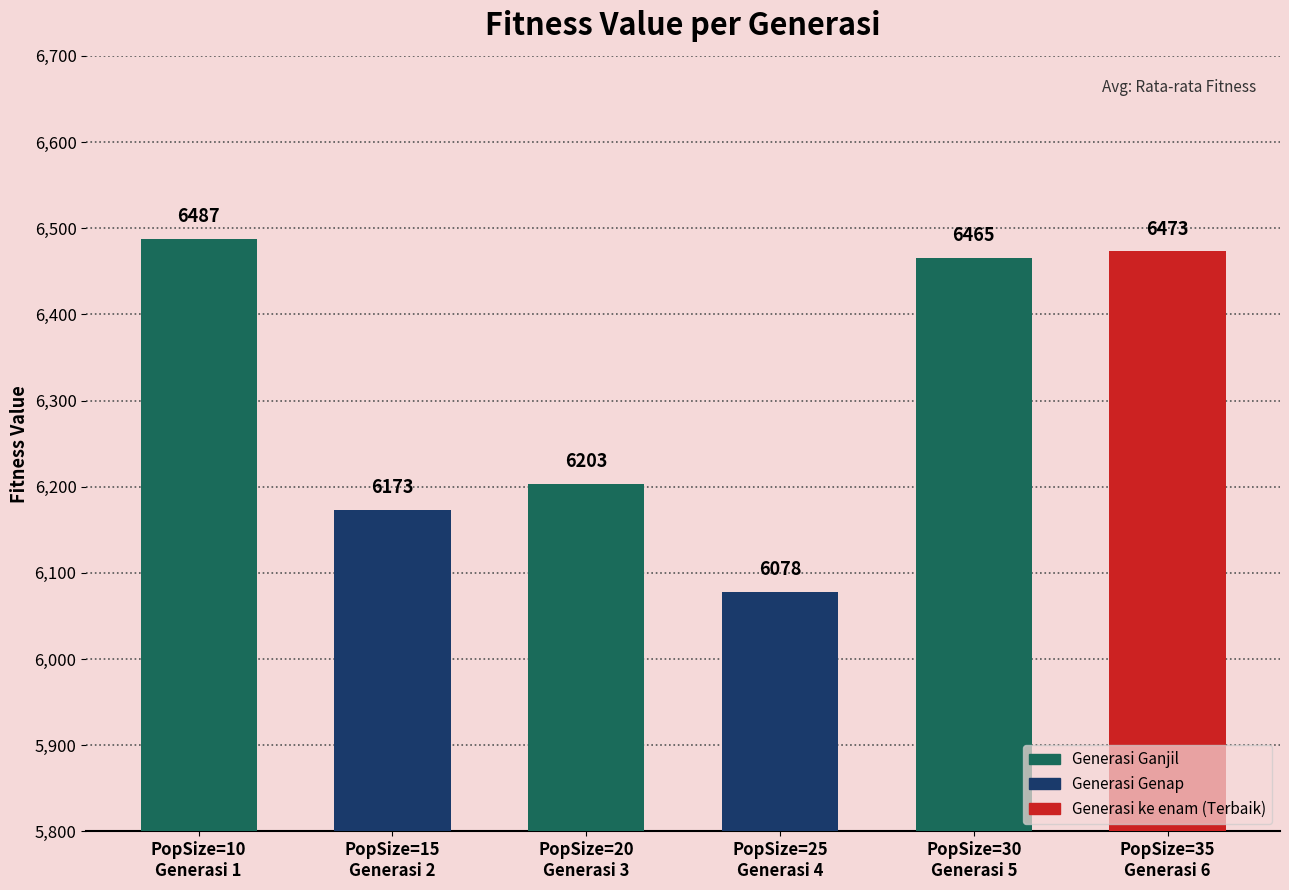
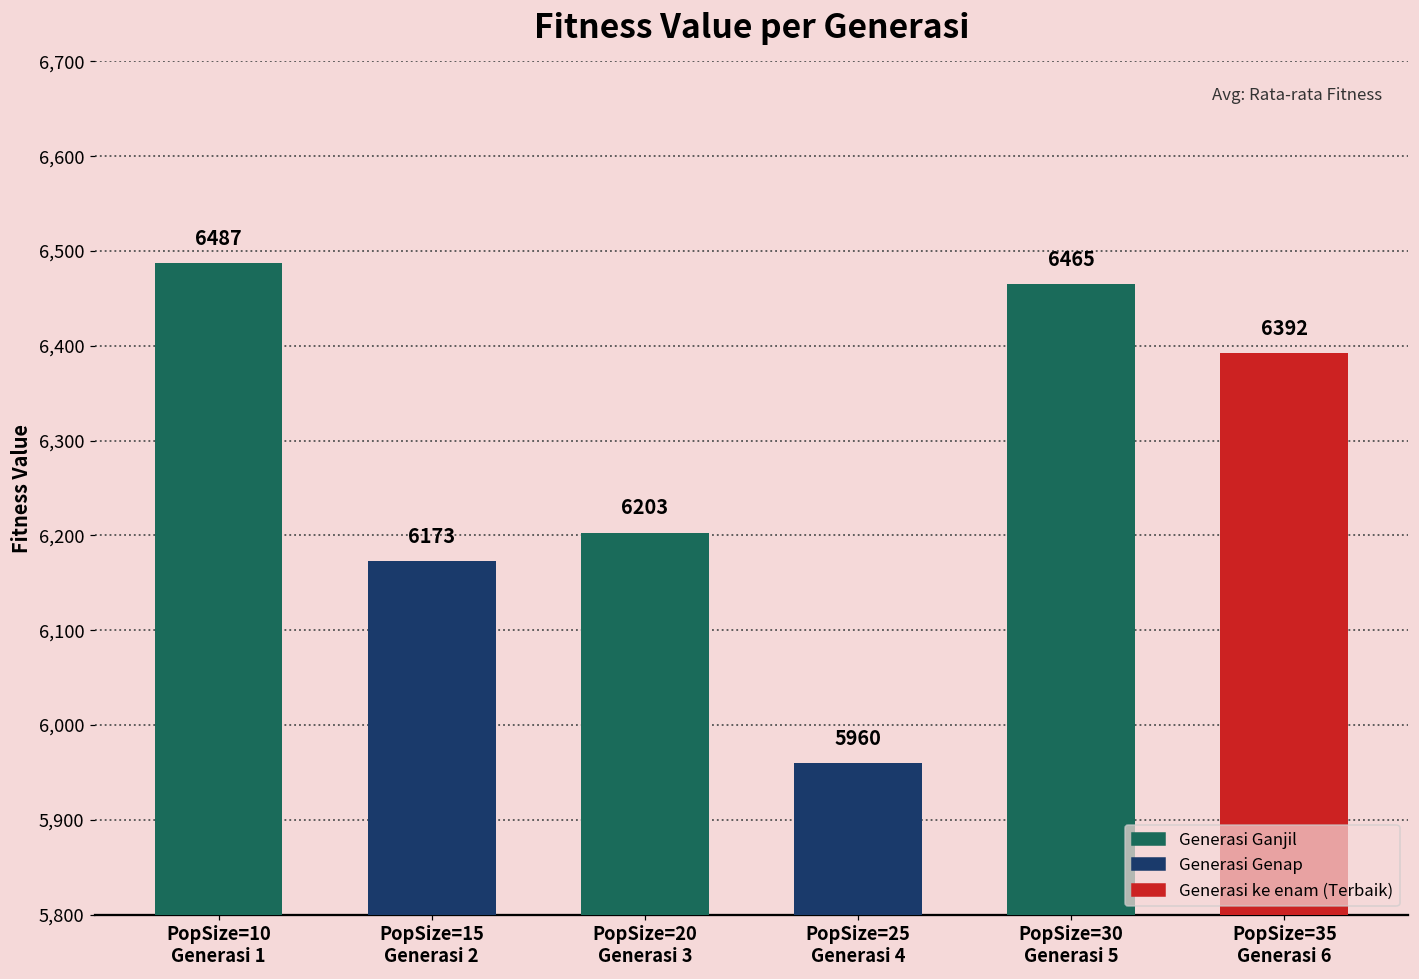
PopSize=25 Generasi 4: 6078 -> 5960
PopSize=35 Generasi 6: 6473 -> 6392
